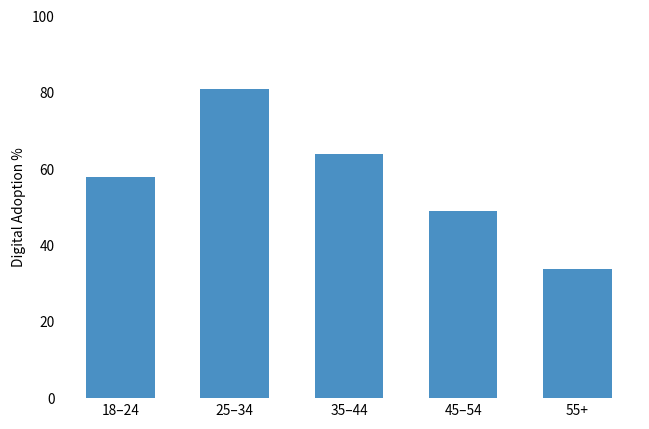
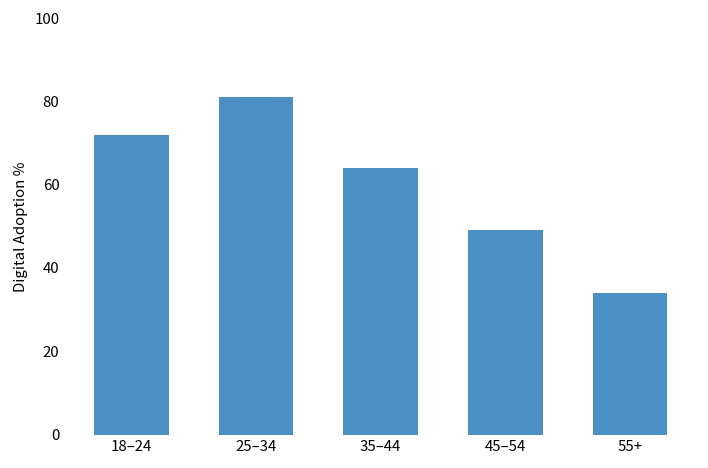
18–24: 58 -> 72
